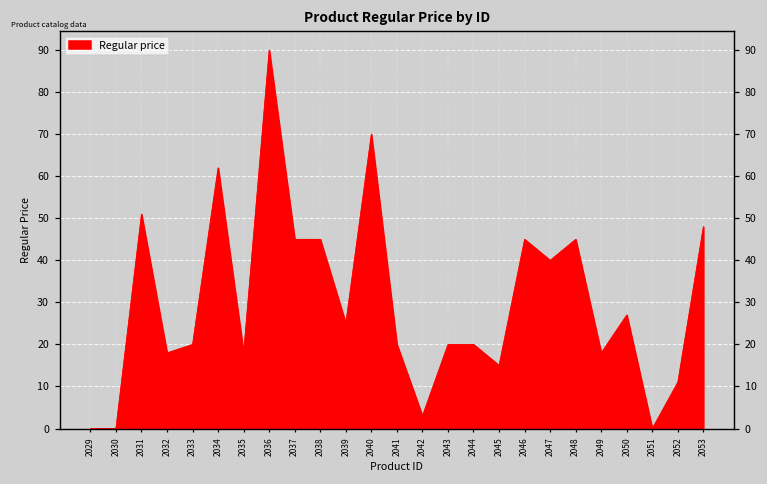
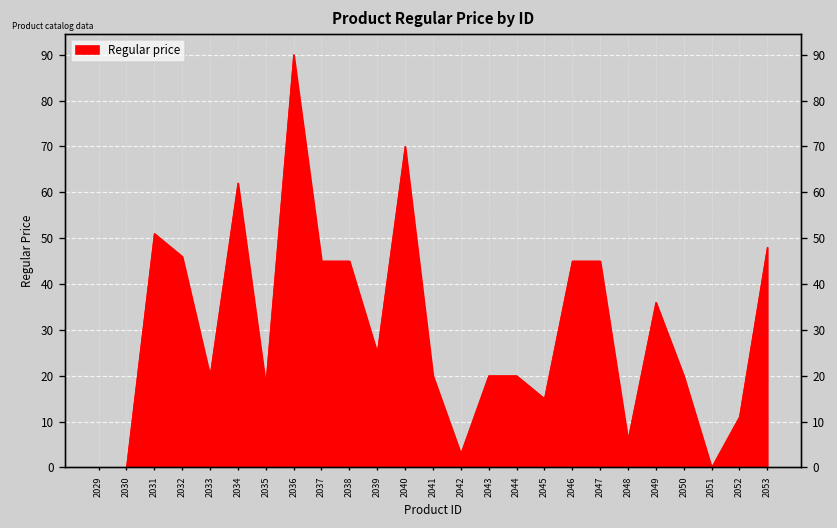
2032: 18 -> 46
2047: 40 -> 45
2048: 45 -> 6
2049: 18 -> 36
2050: 27 -> 20
